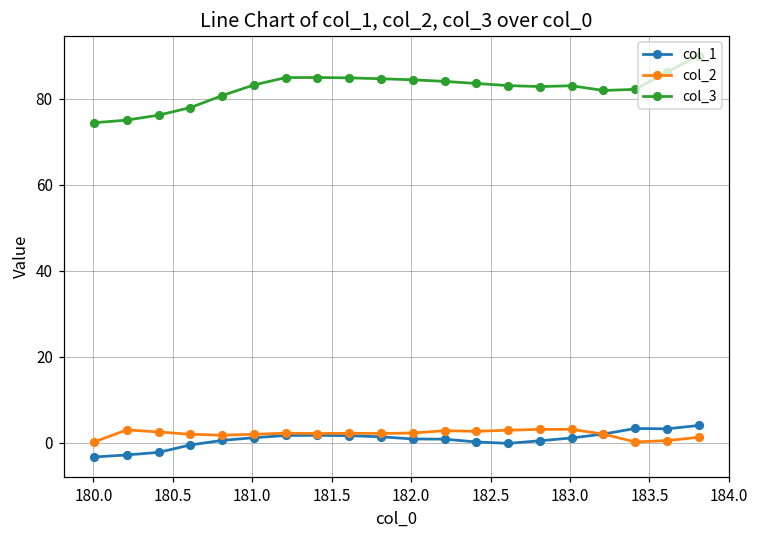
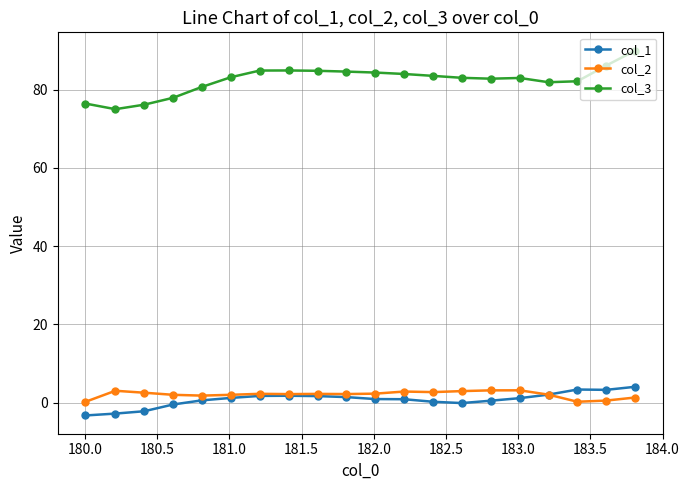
col_3, 180.0: 74 -> 76
